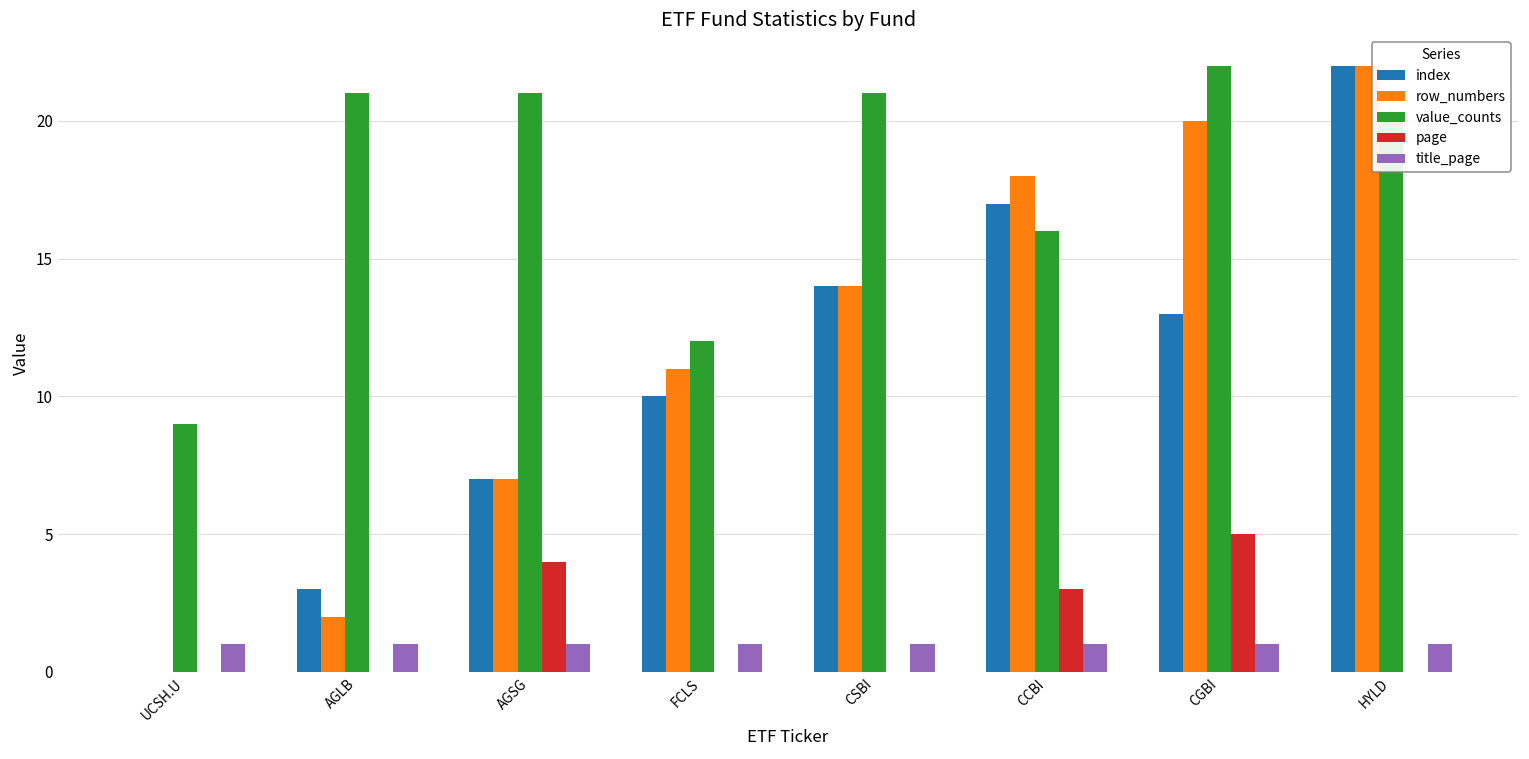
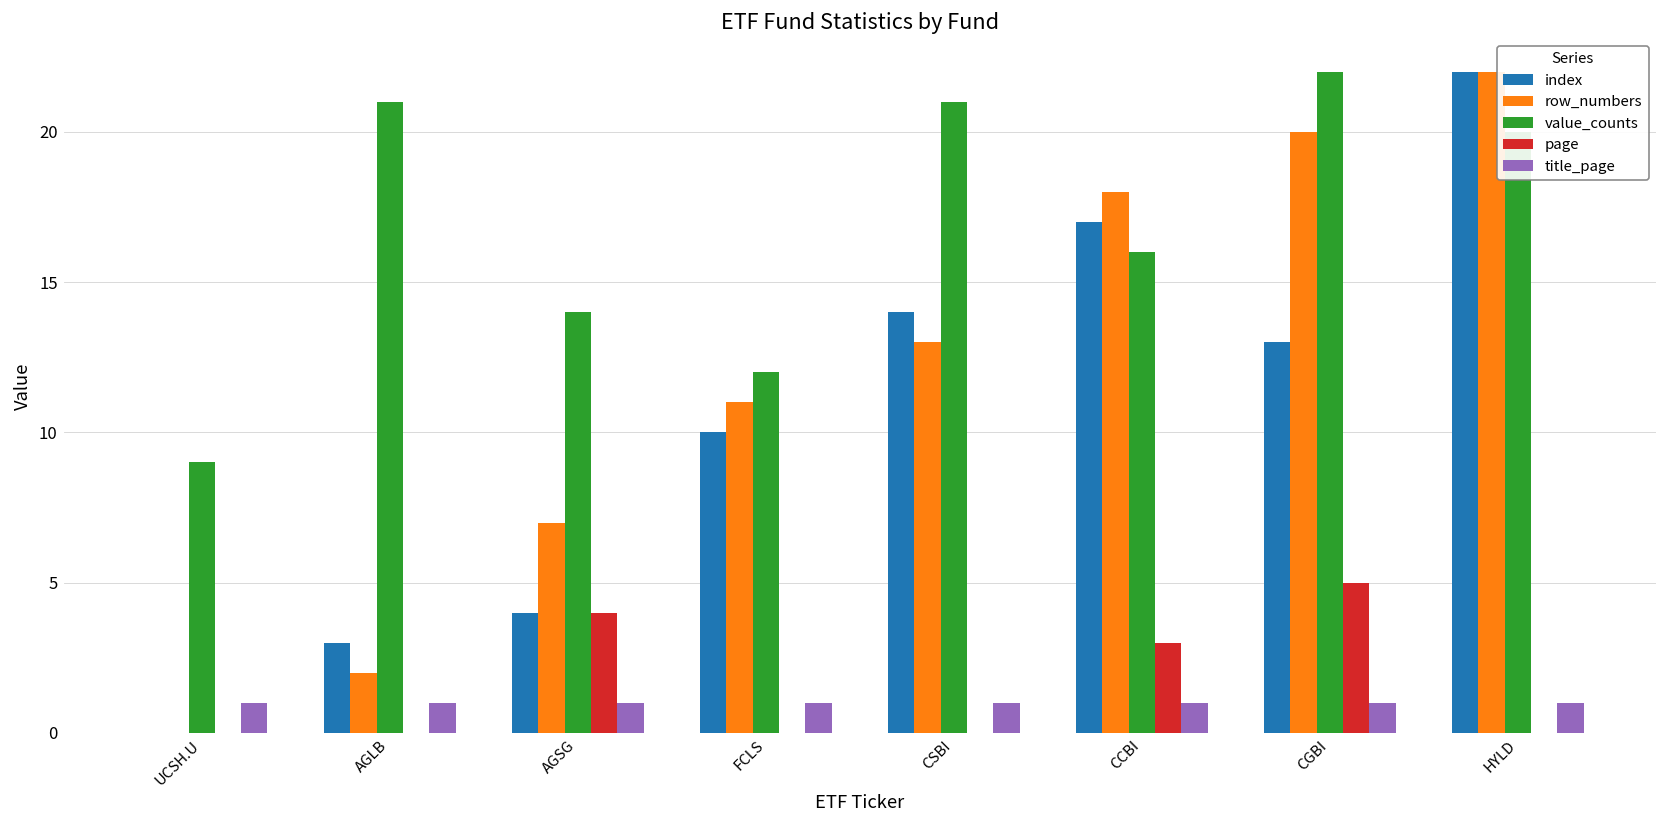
index, AGSG: 7 -> 4
value_counts, AGSG: 21 -> 14
row_numbers, CSBI: 14 -> 13
